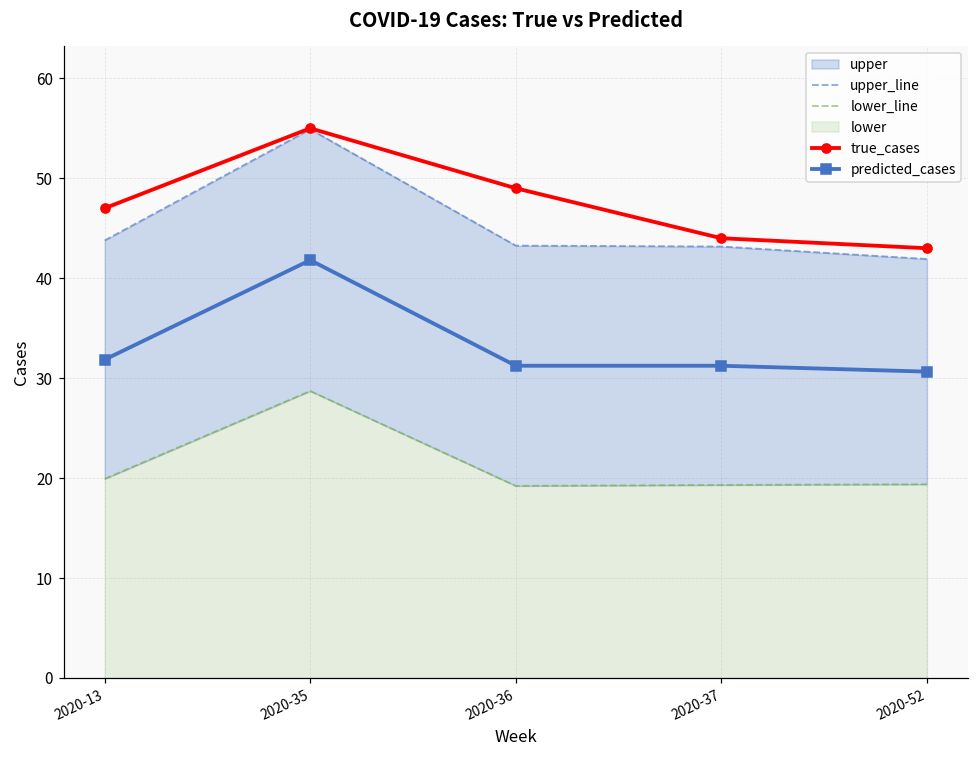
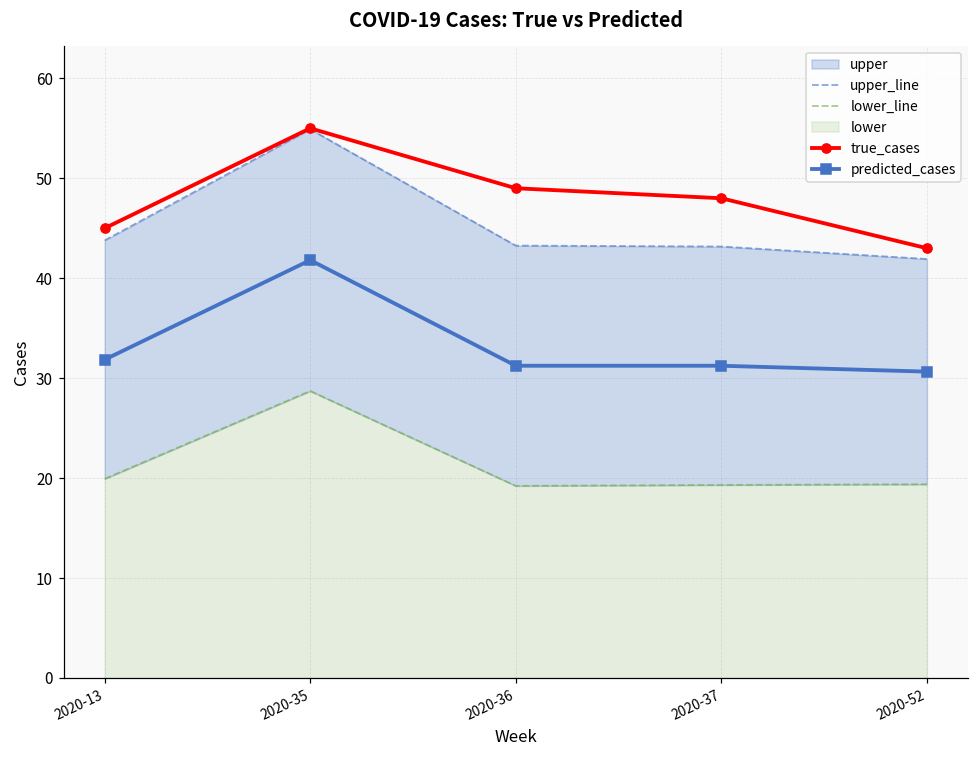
true_cases, 2020-13: 47 -> 45
true_cases, 2020-37: 44 -> 48
